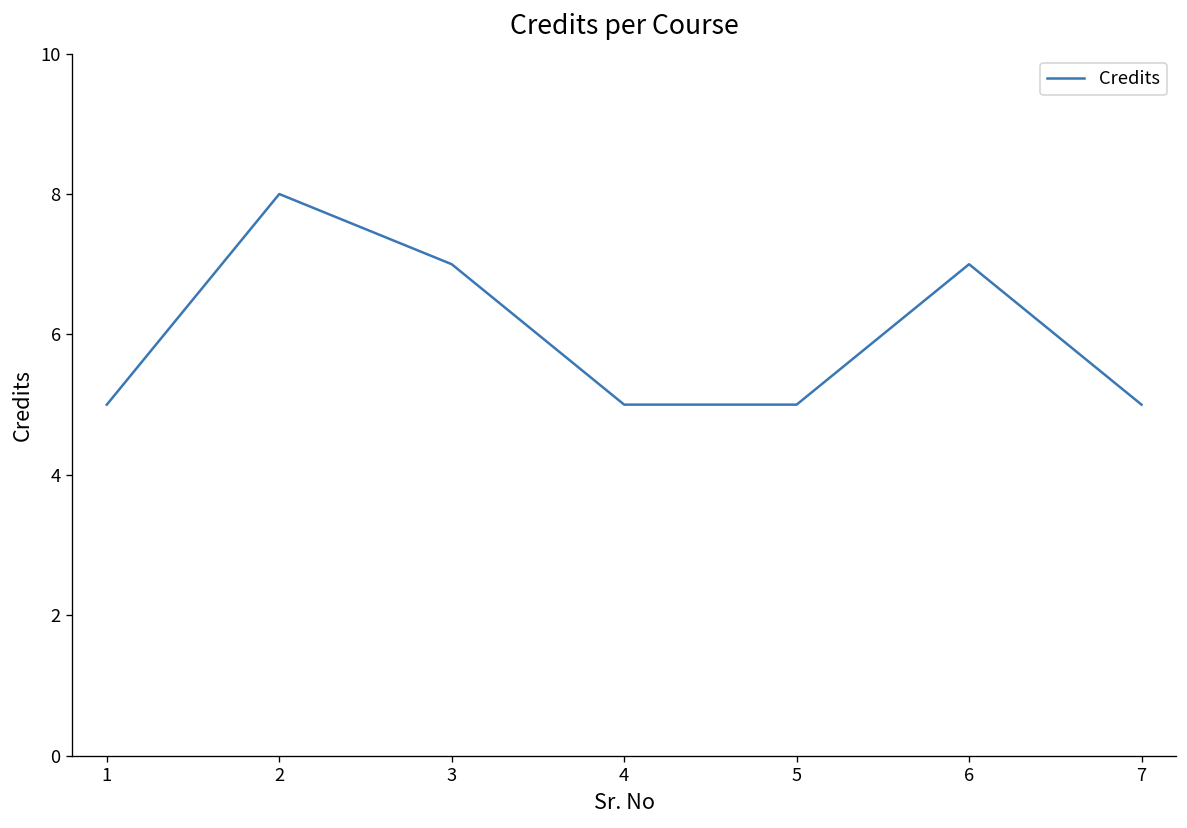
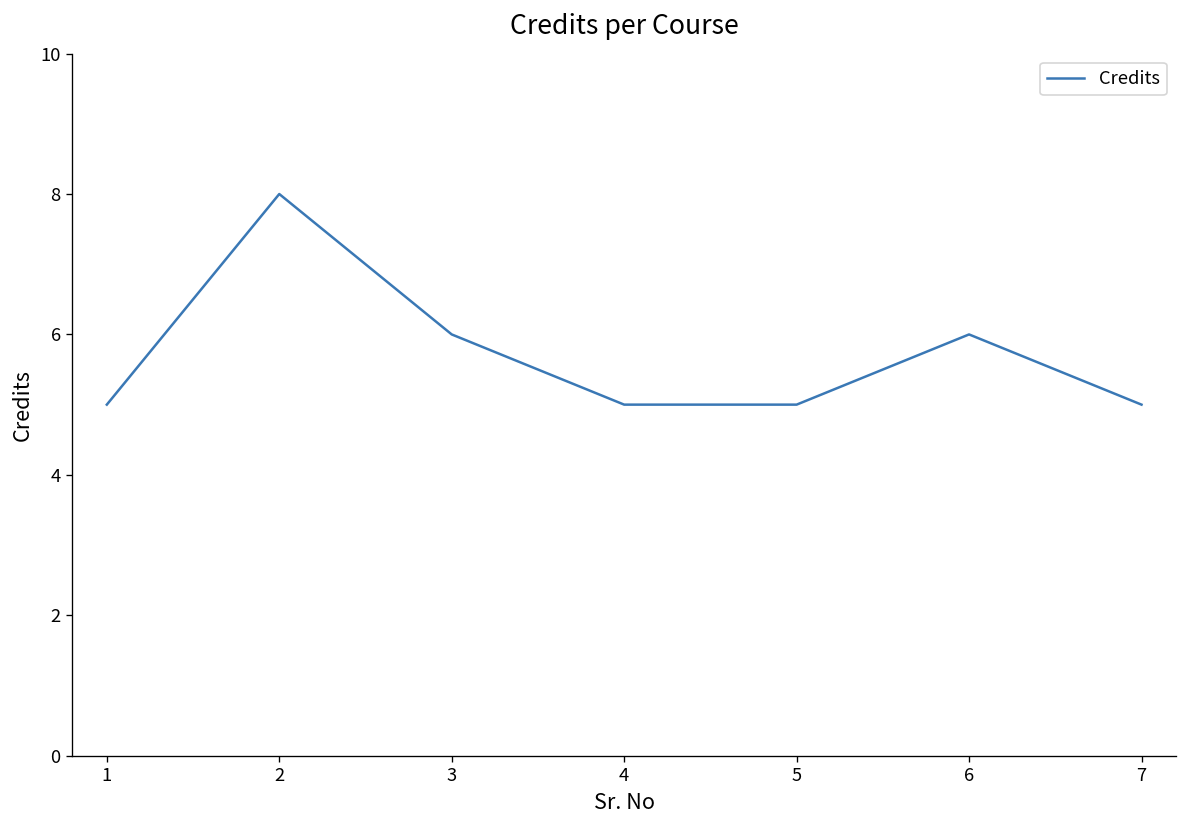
3: 7 -> 6
6: 7 -> 6
